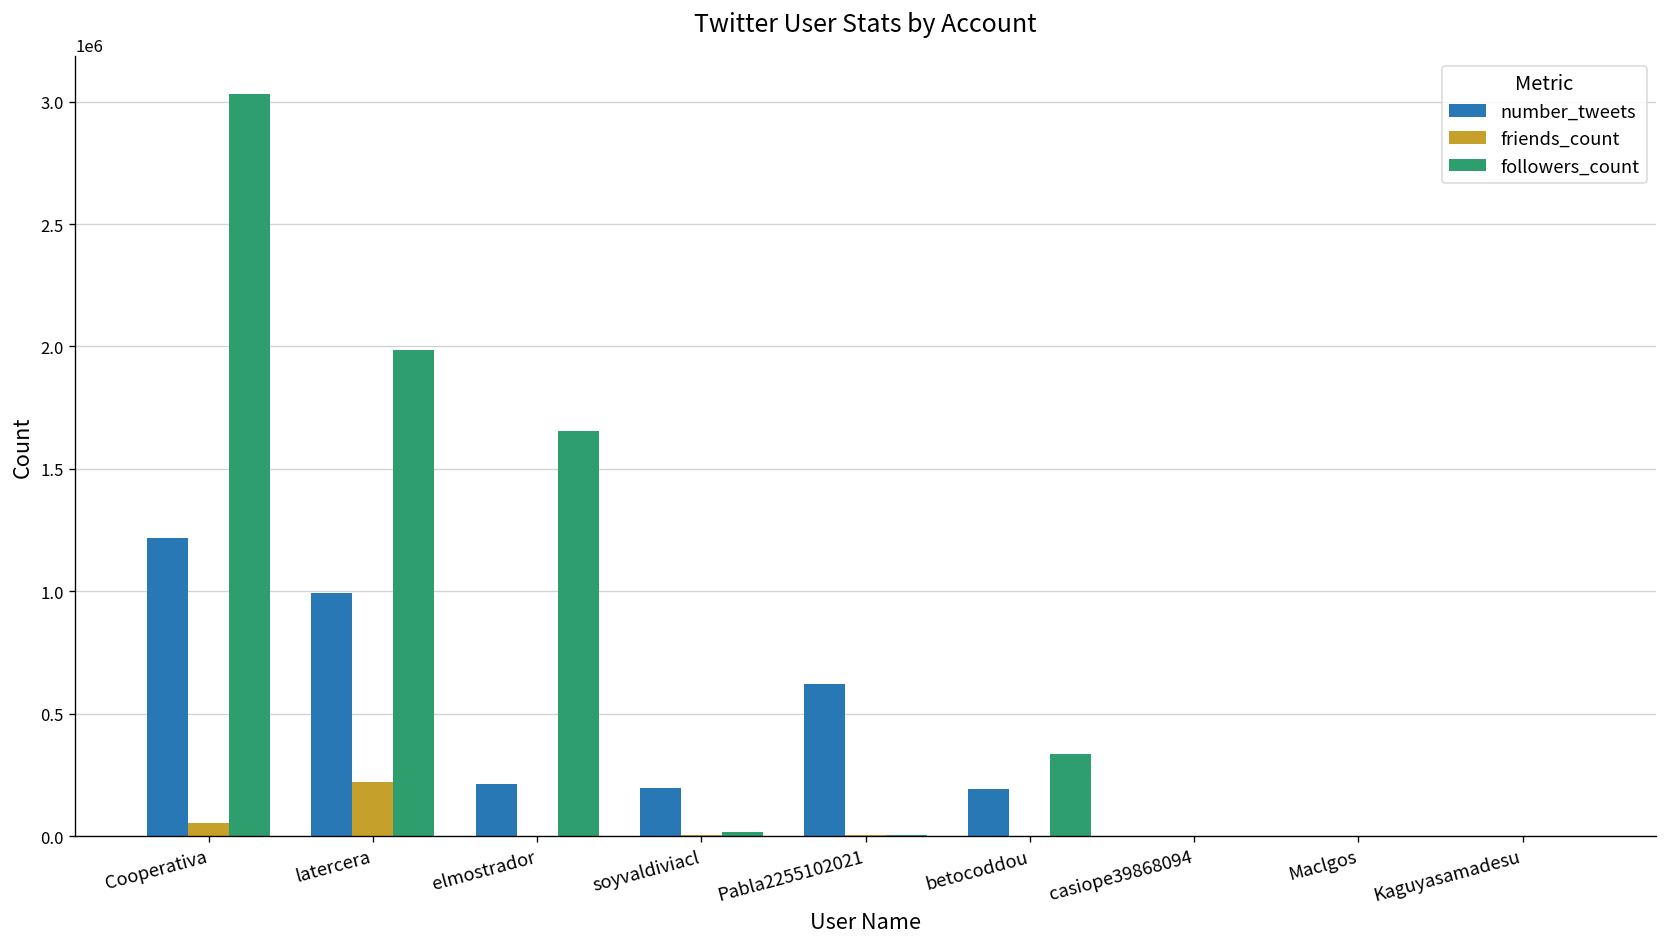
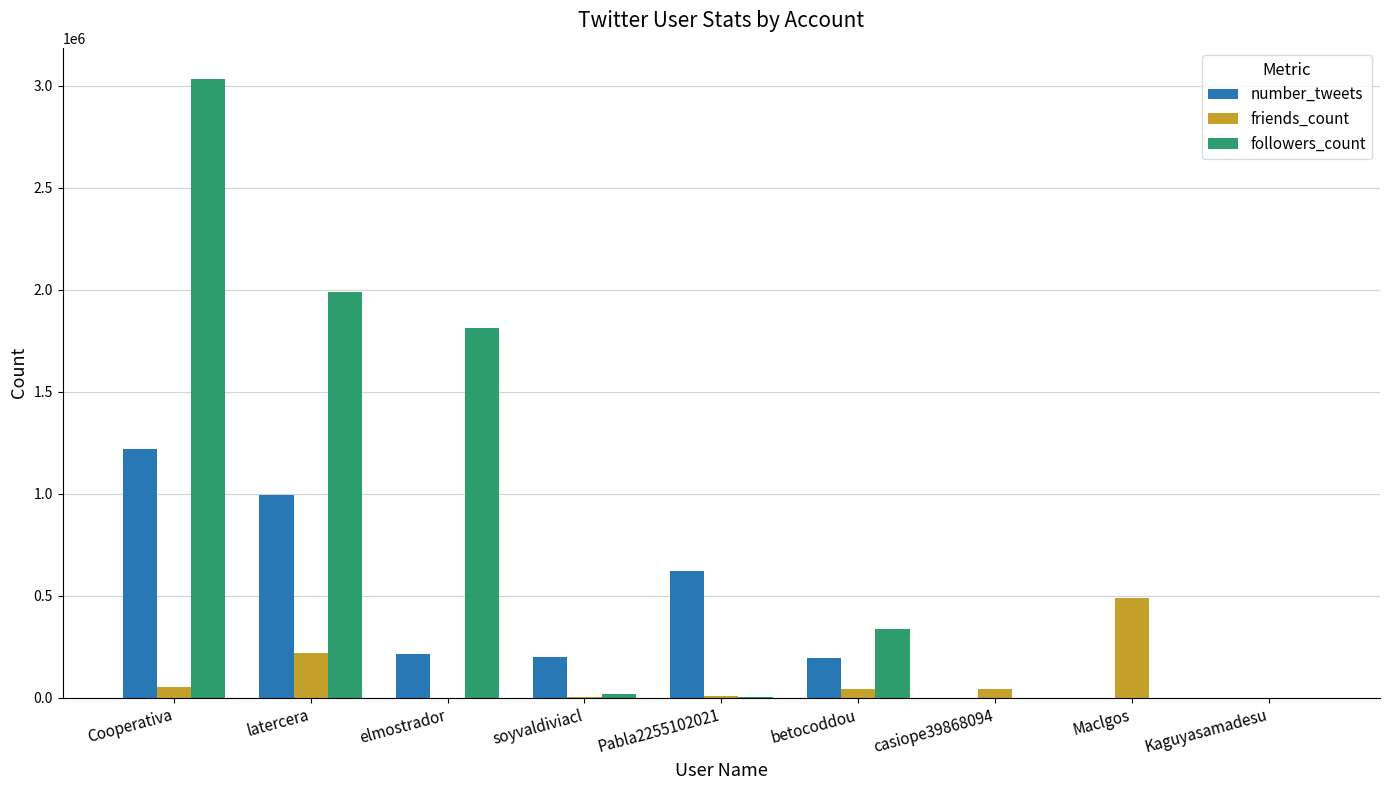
followers_count, elmostrador: 1660000 -> 1810000
friends_count, betocoddou: 0 -> 40000
friends_count, casiope39868094: 0 -> 40000
friends_count, Maclgos: 0 -> 490000
